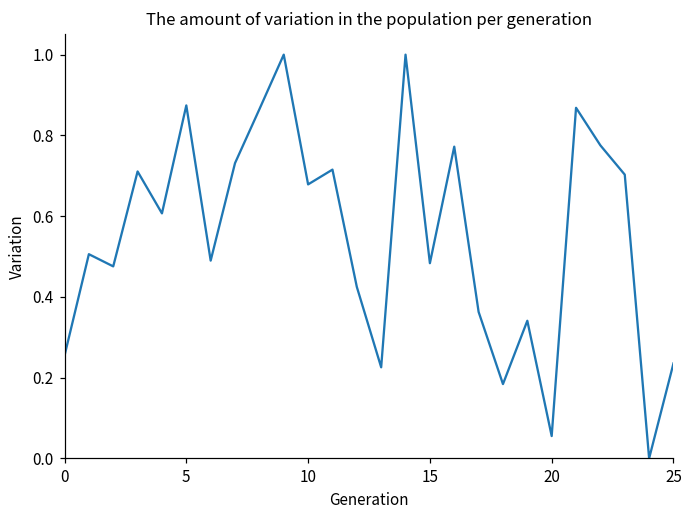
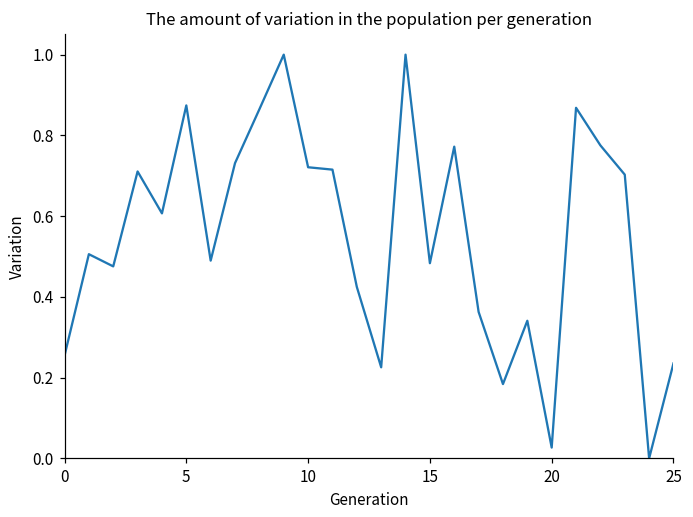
10: 0.68 -> 0.72
20: 0.06 -> 0.03
